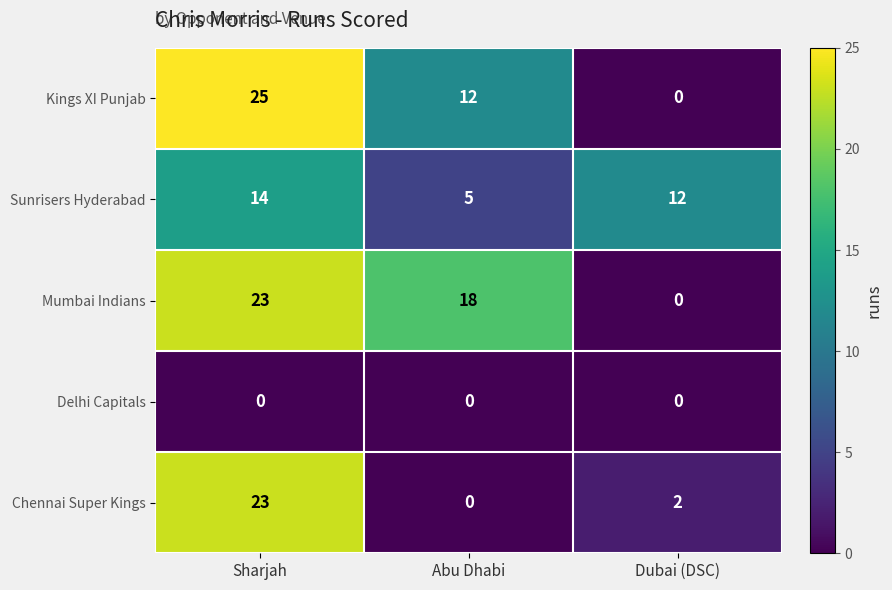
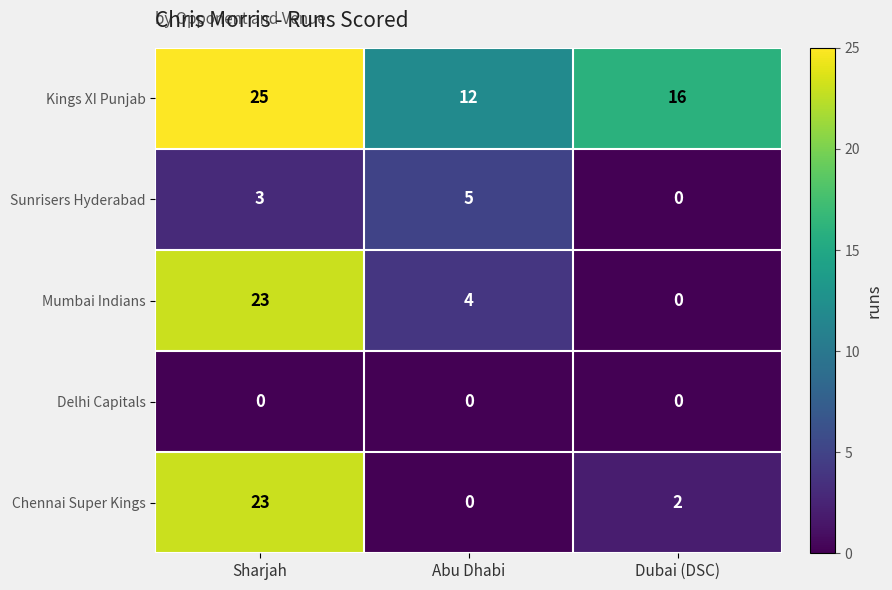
Kings XI Punjab, Dubai (DSC): 0 -> 16
Sunrisers Hyderabad, Sharjah: 14 -> 3
Sunrisers Hyderabad, Dubai (DSC): 12 -> 0
Mumbai Indians, Abu Dhabi: 18 -> 4
